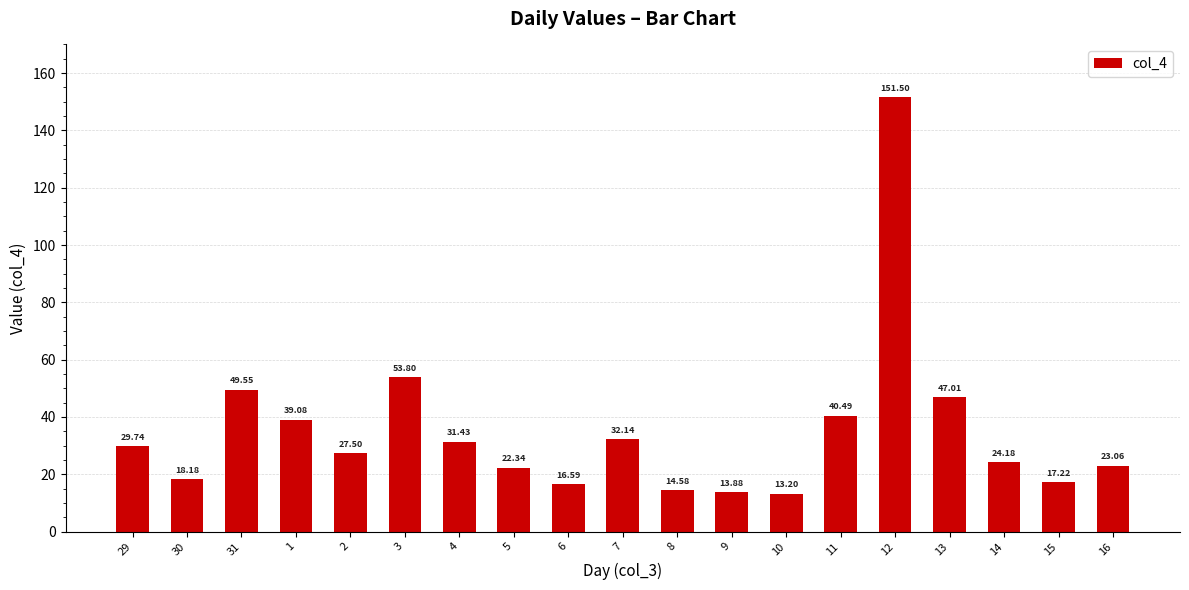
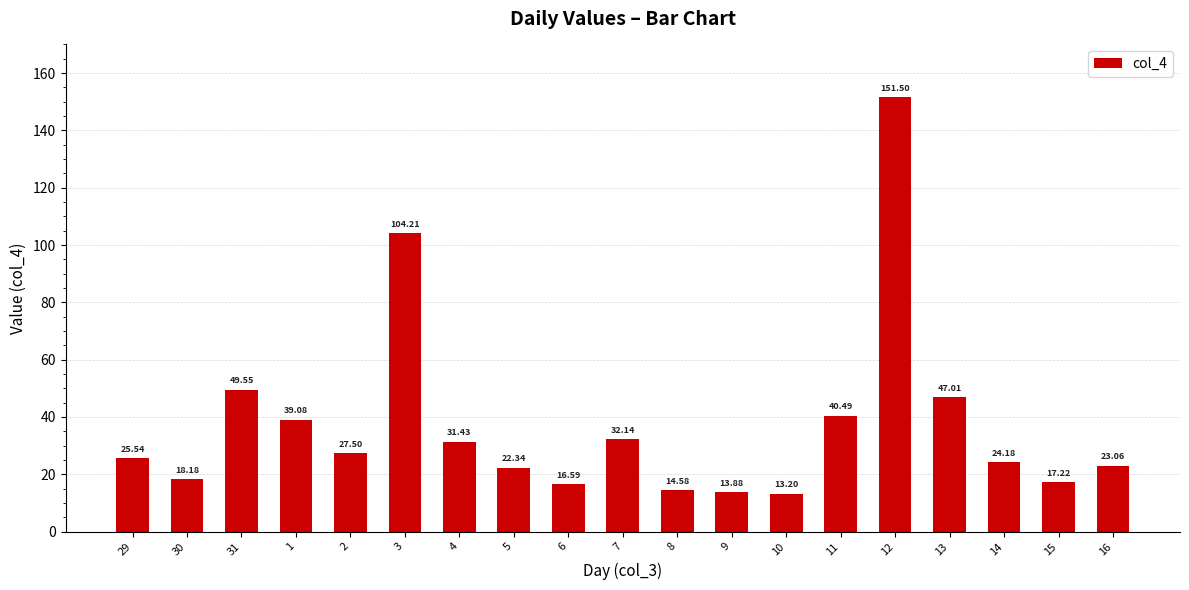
29: 29.74 -> 25.54
3: 53.80 -> 104.21
